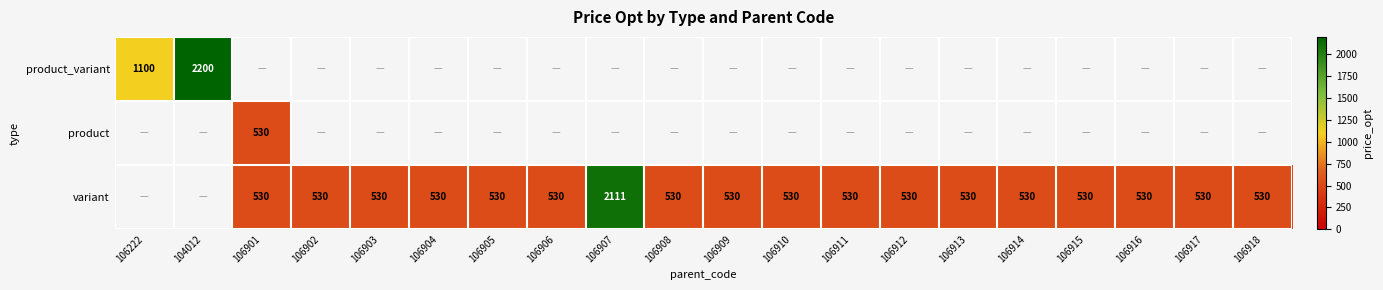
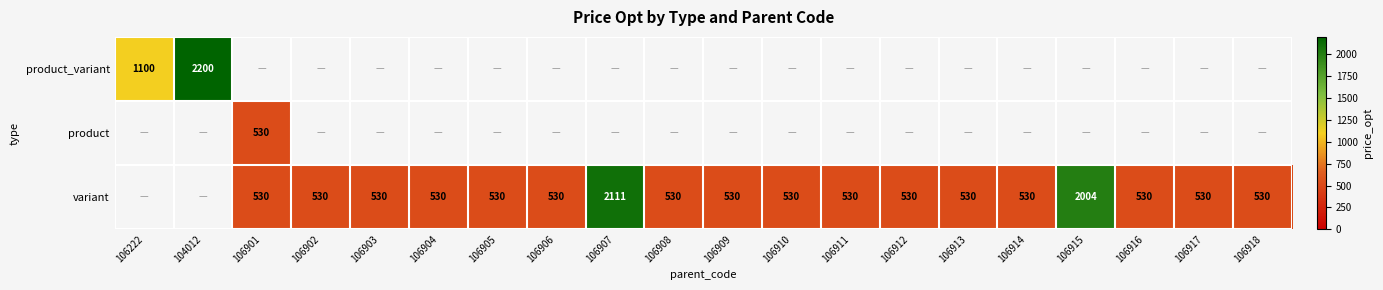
variant, 106915: 530 -> 2004
